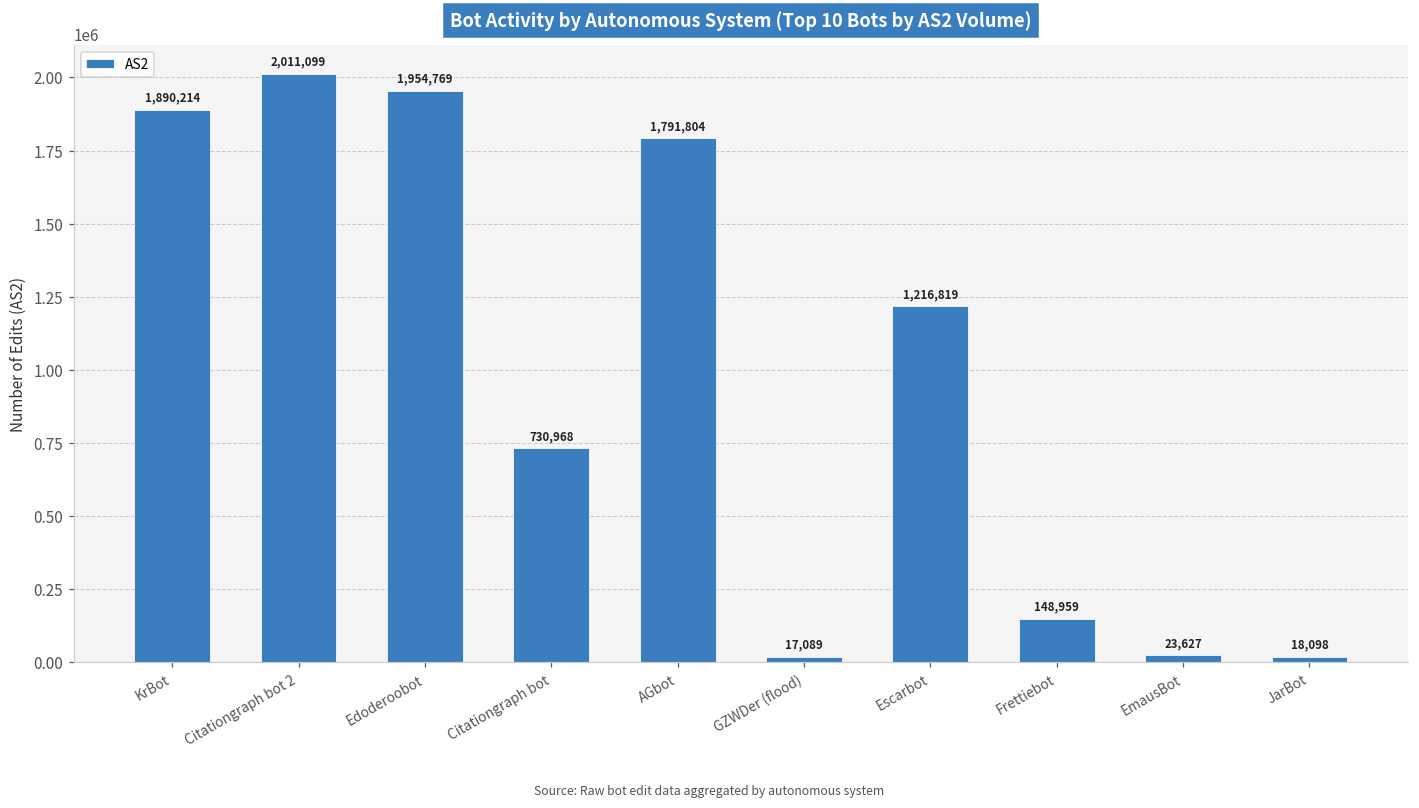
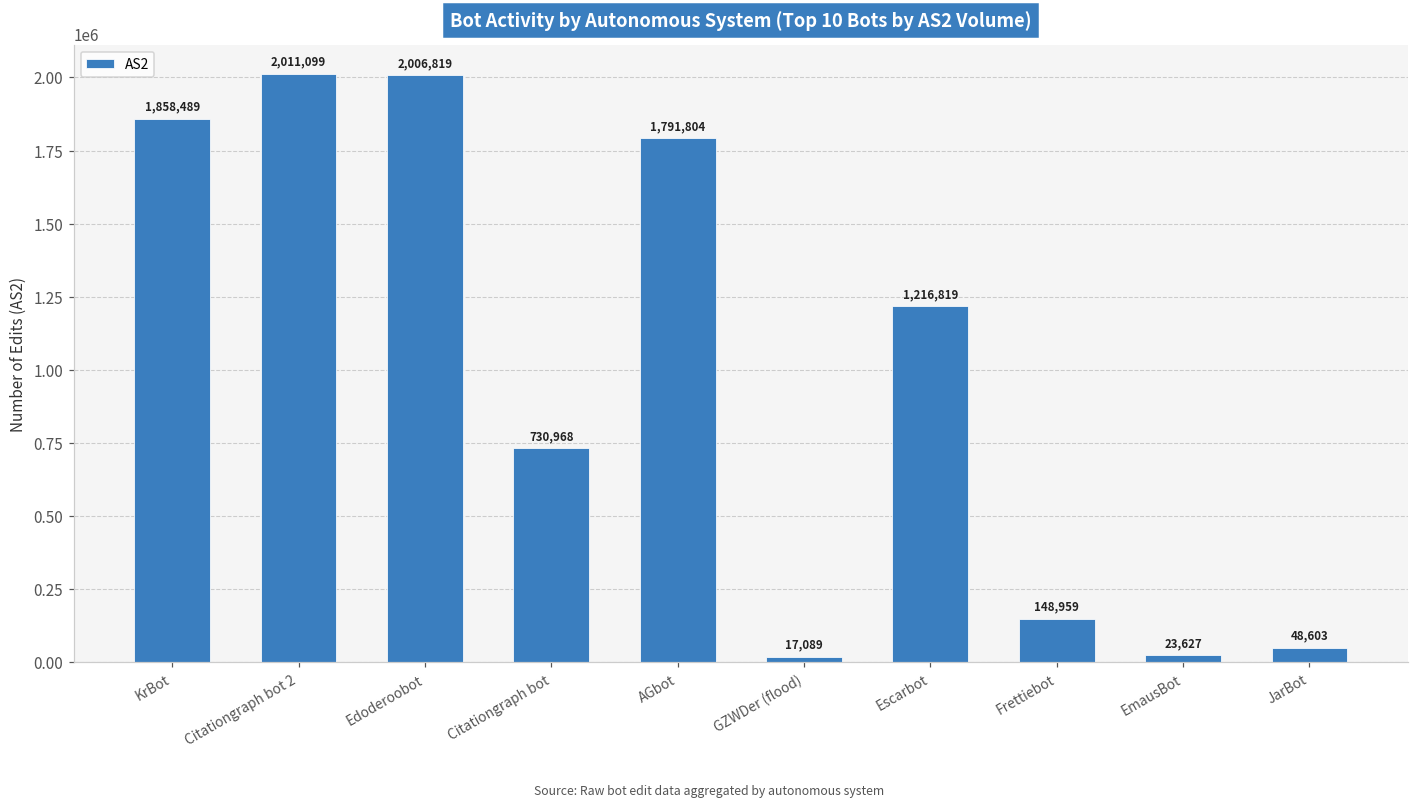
KrBot: 1,890,214 -> 1,858,489
Edoderoobot: 1,954,769 -> 2,006,819
JarBot: 18,098 -> 48,603
